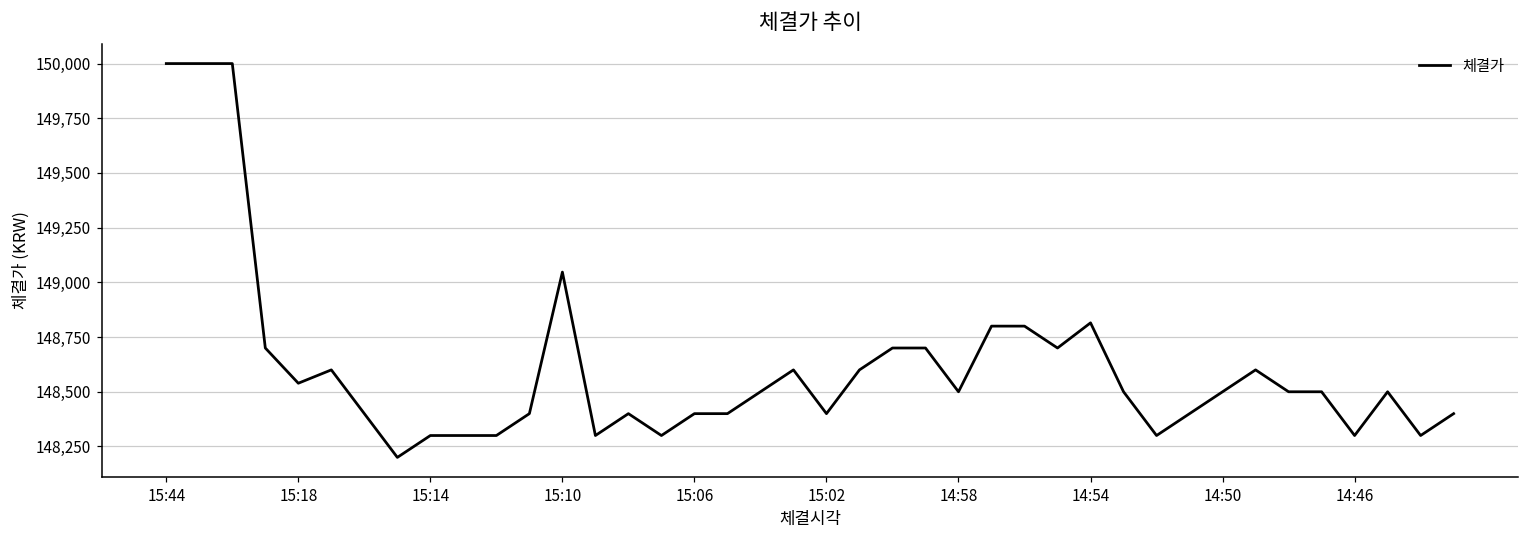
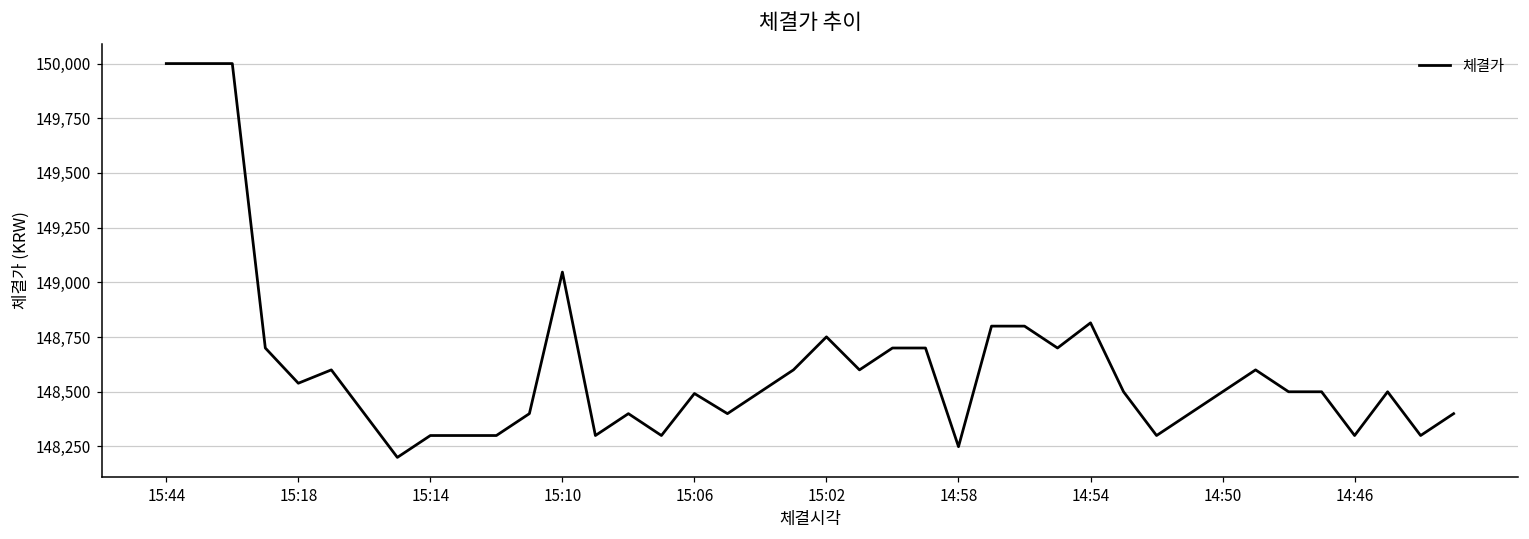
15:06: 148,400 -> 148,490
15:02: 148,400 -> 148,750
14:58: 148,500 -> 148,250
